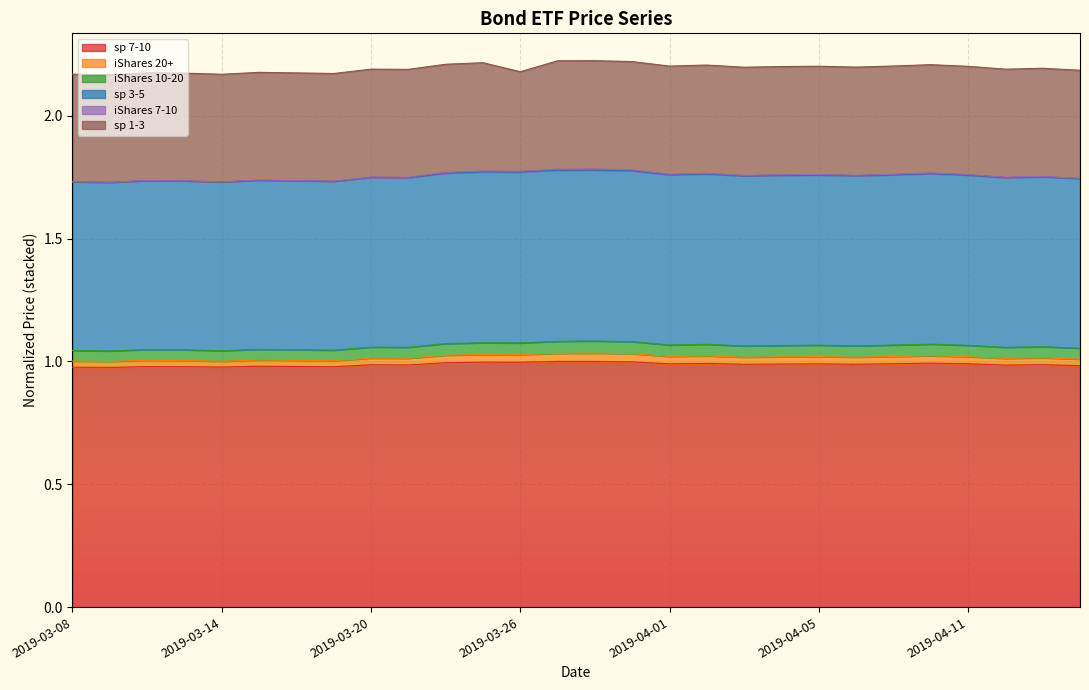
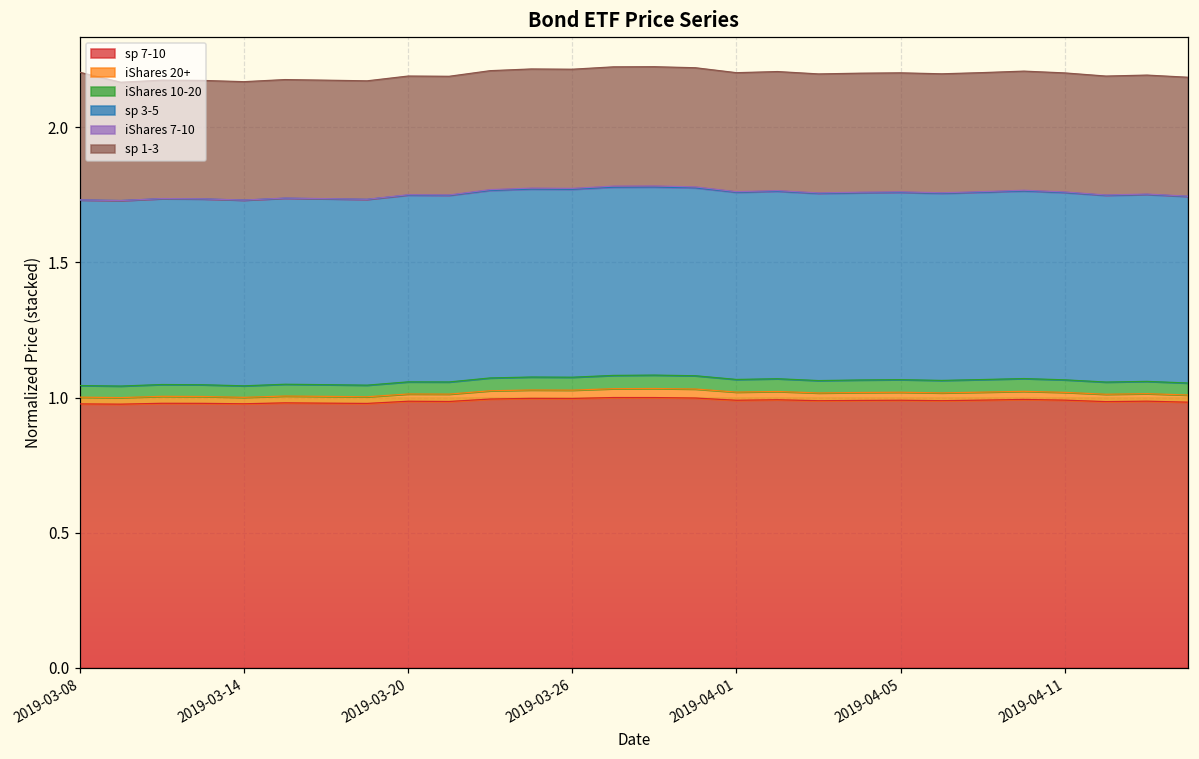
sp 1-3, 2019-03-08: 0.44 -> 0.47
sp 1-3, 2019-03-26: 0.41 -> 0.44
